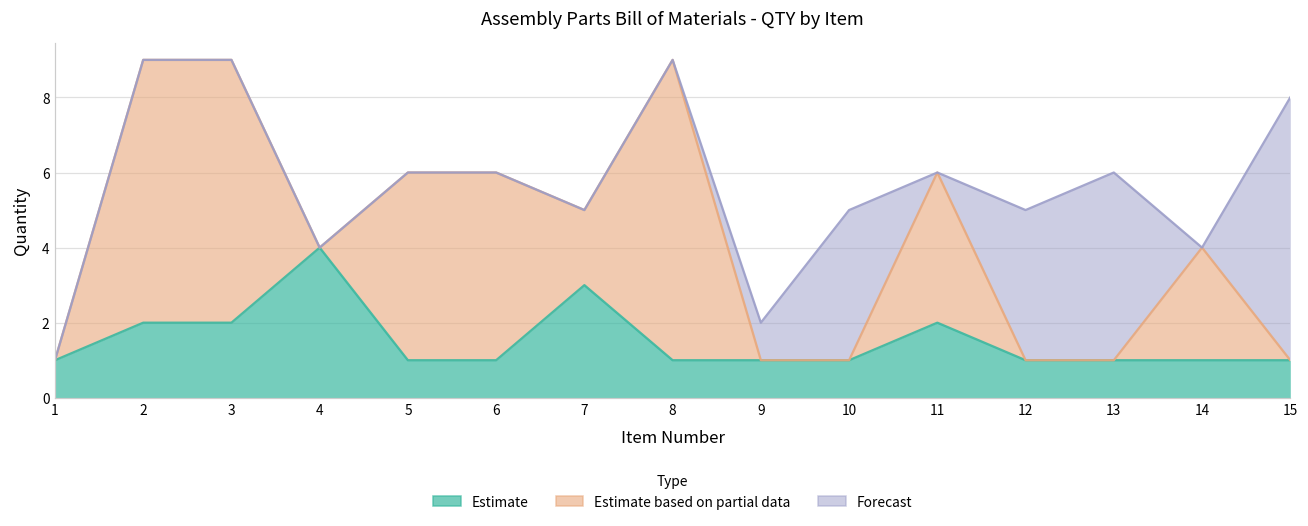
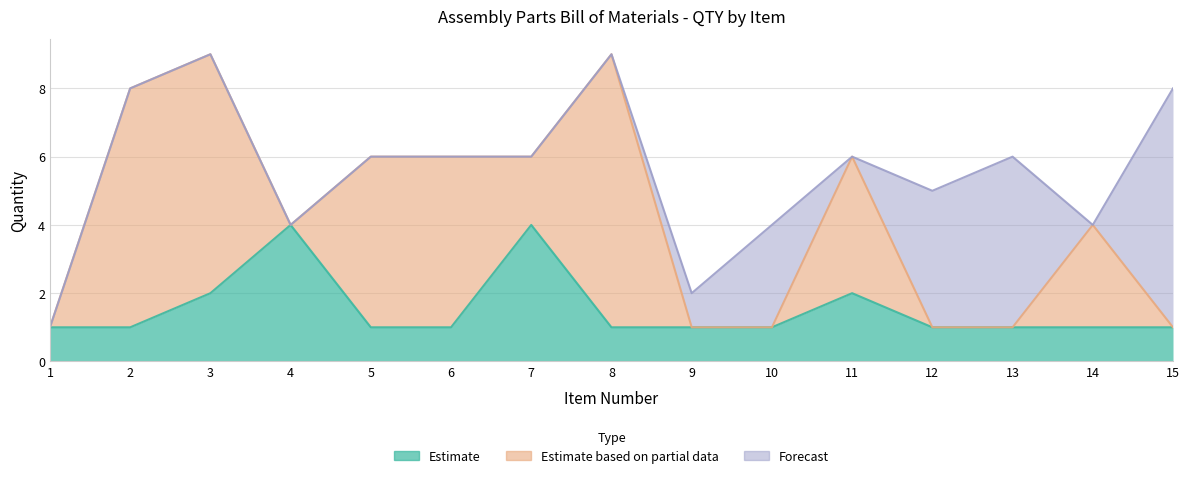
Estimate, 2: 2 -> 1
Estimate, 7: 3 -> 4
Forecast, 10: 4 -> 3
